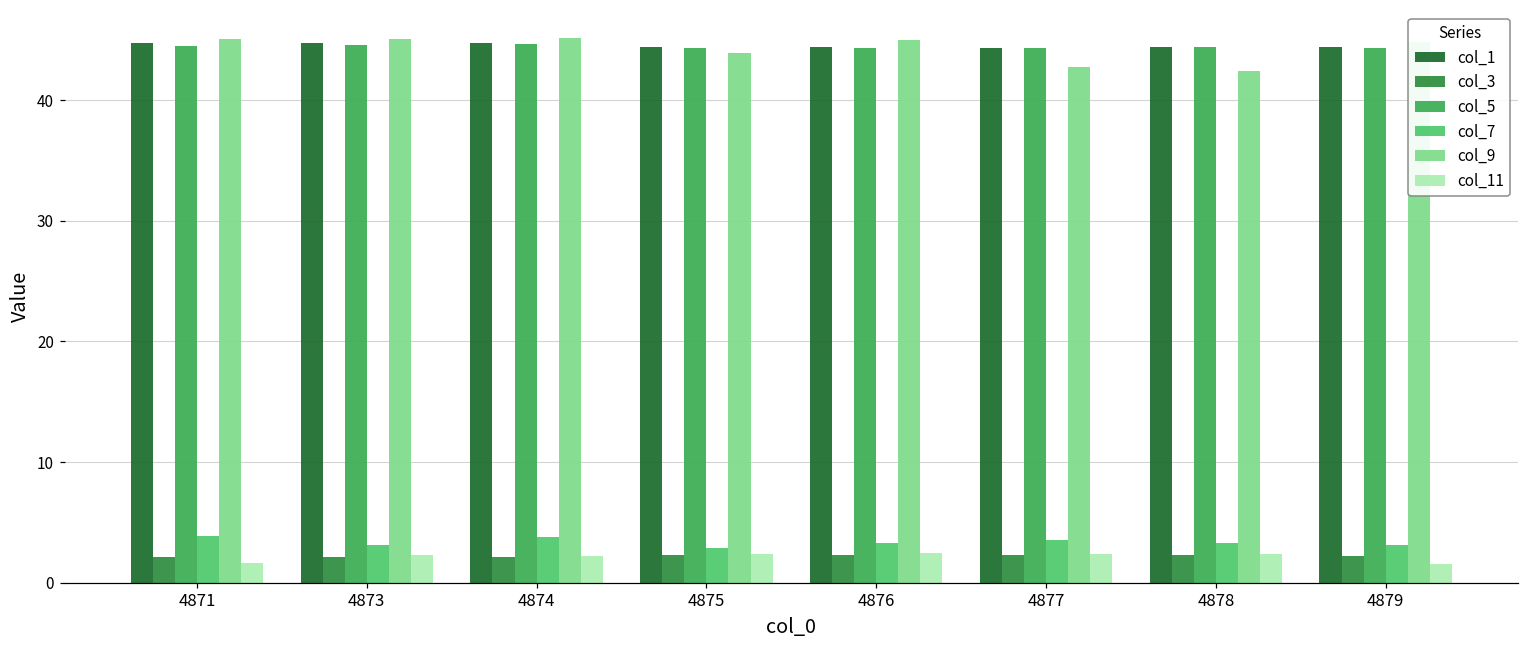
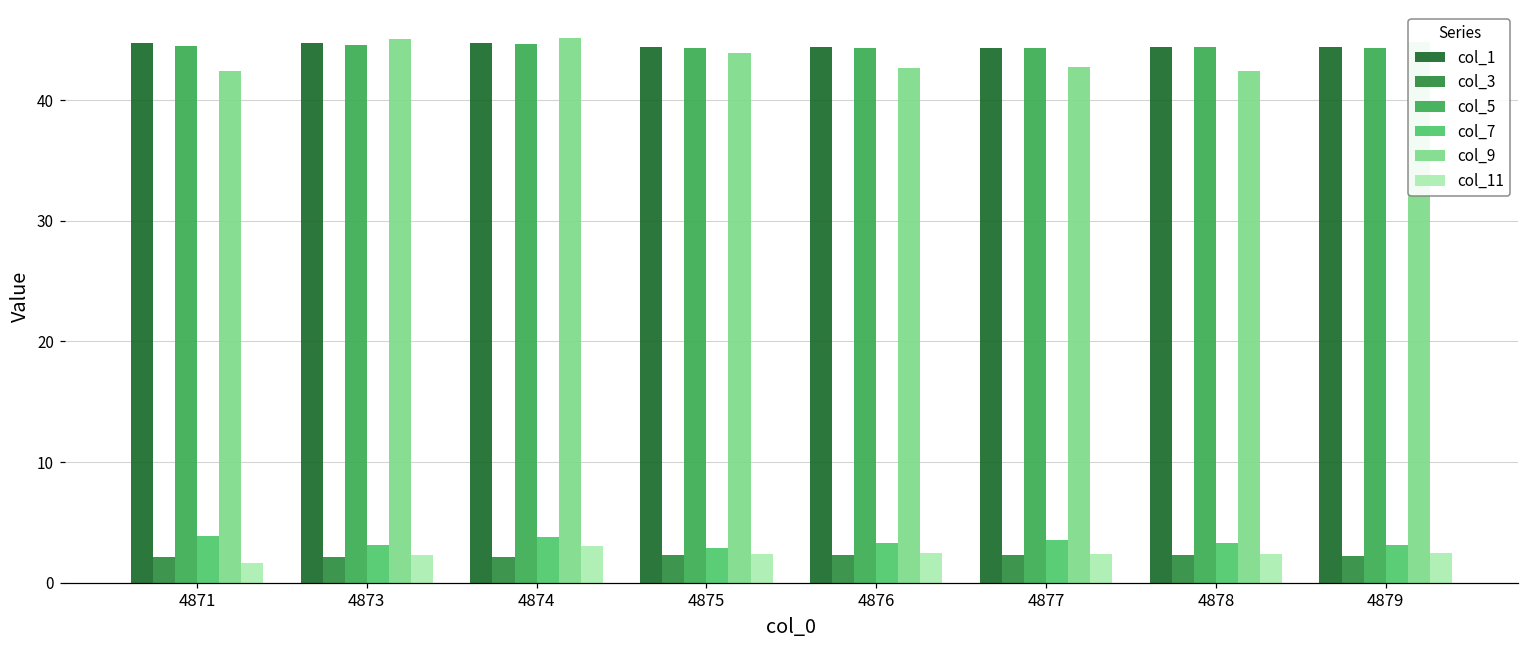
col_9, 4871: 45.1 -> 42.4
col_11, 4874: 2.2 -> 3.0
col_9, 4876: 45.0 -> 42.7
col_11, 4879: 1.6 -> 2.5
